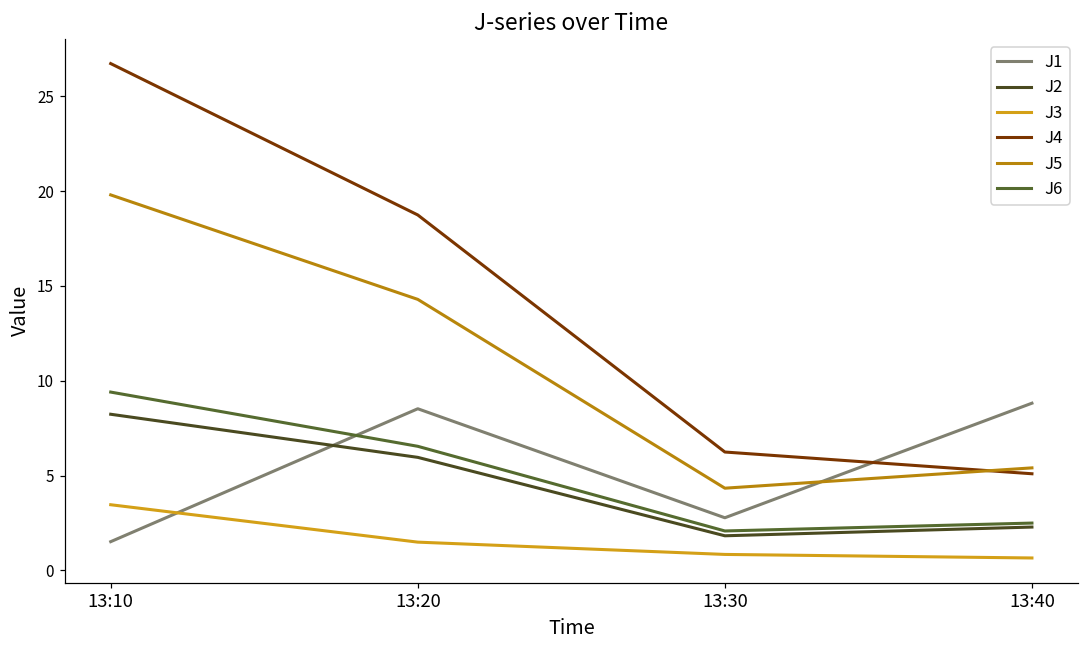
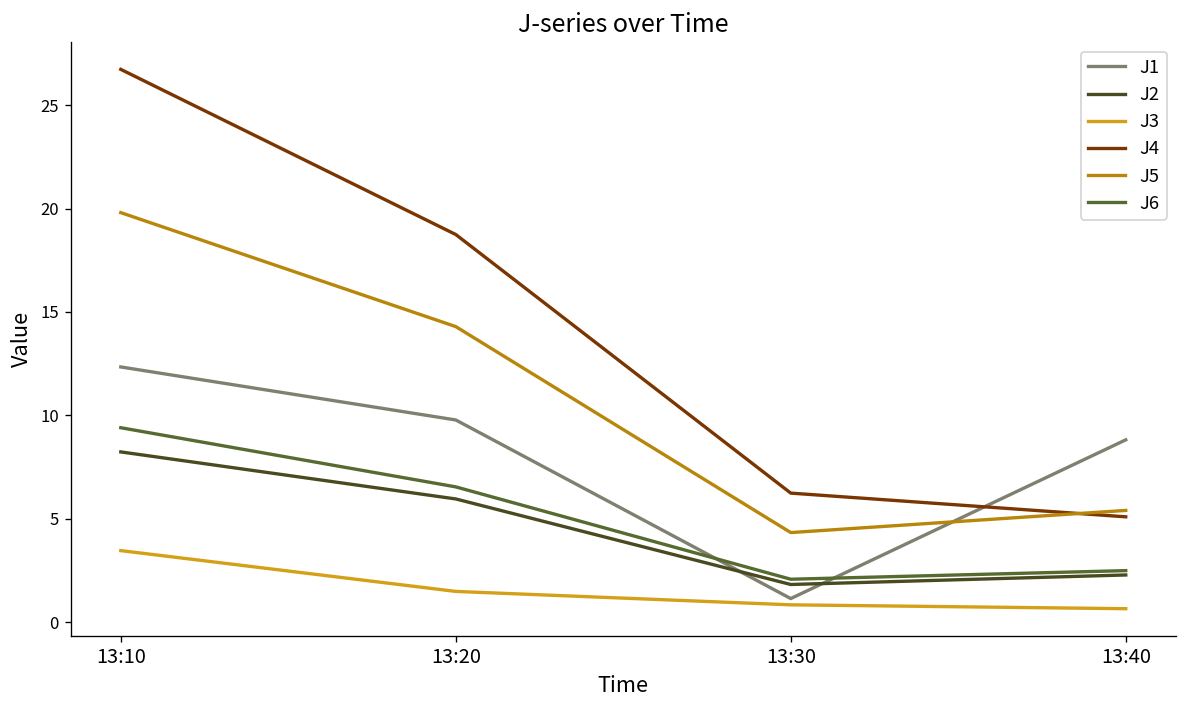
J1, 13:10: 1.5 -> 12.3
J1, 13:20: 8.5 -> 9.8
J1, 13:30: 2.8 -> 1.2
